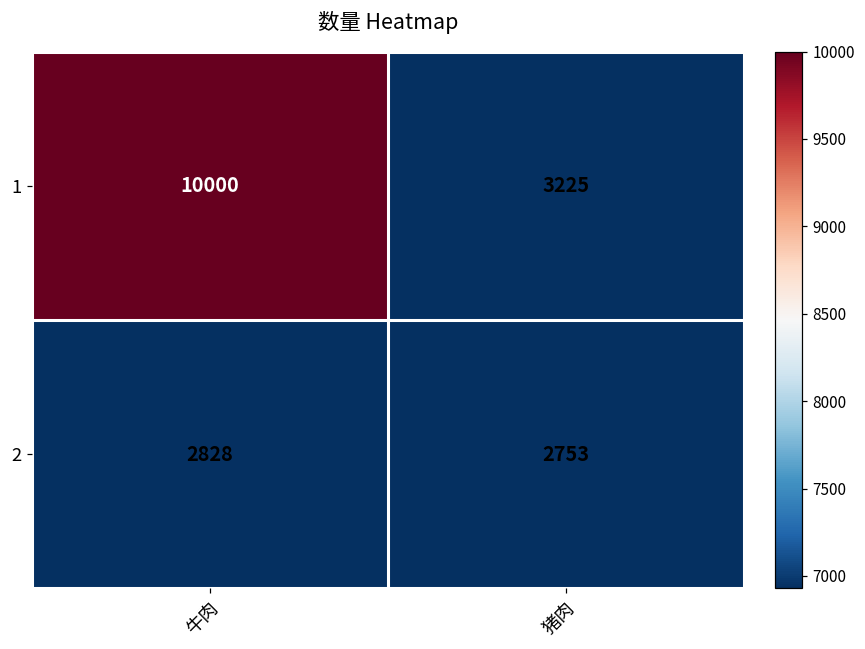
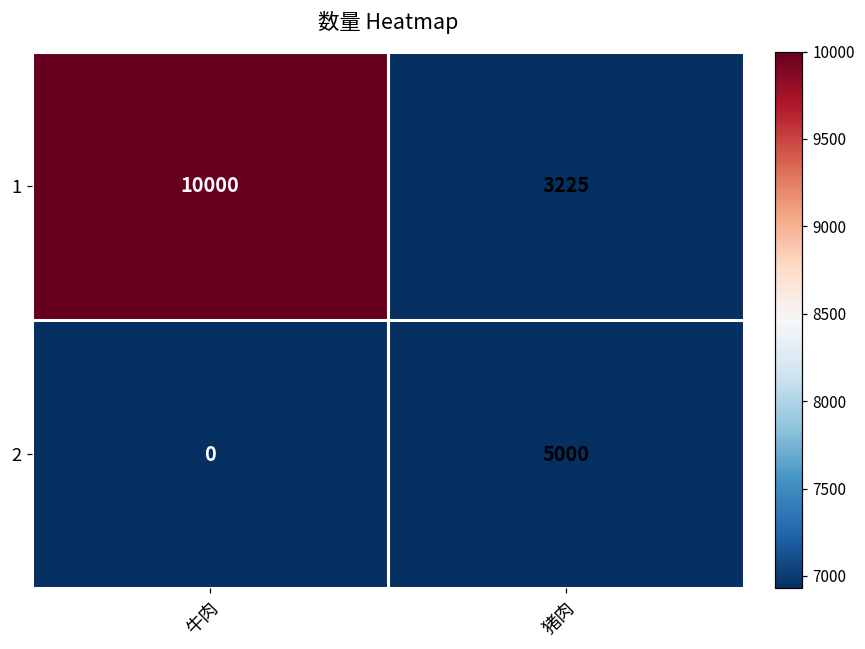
2, 牛肉: 2828 -> 0
2, 猪肉: 2753 -> 5000
